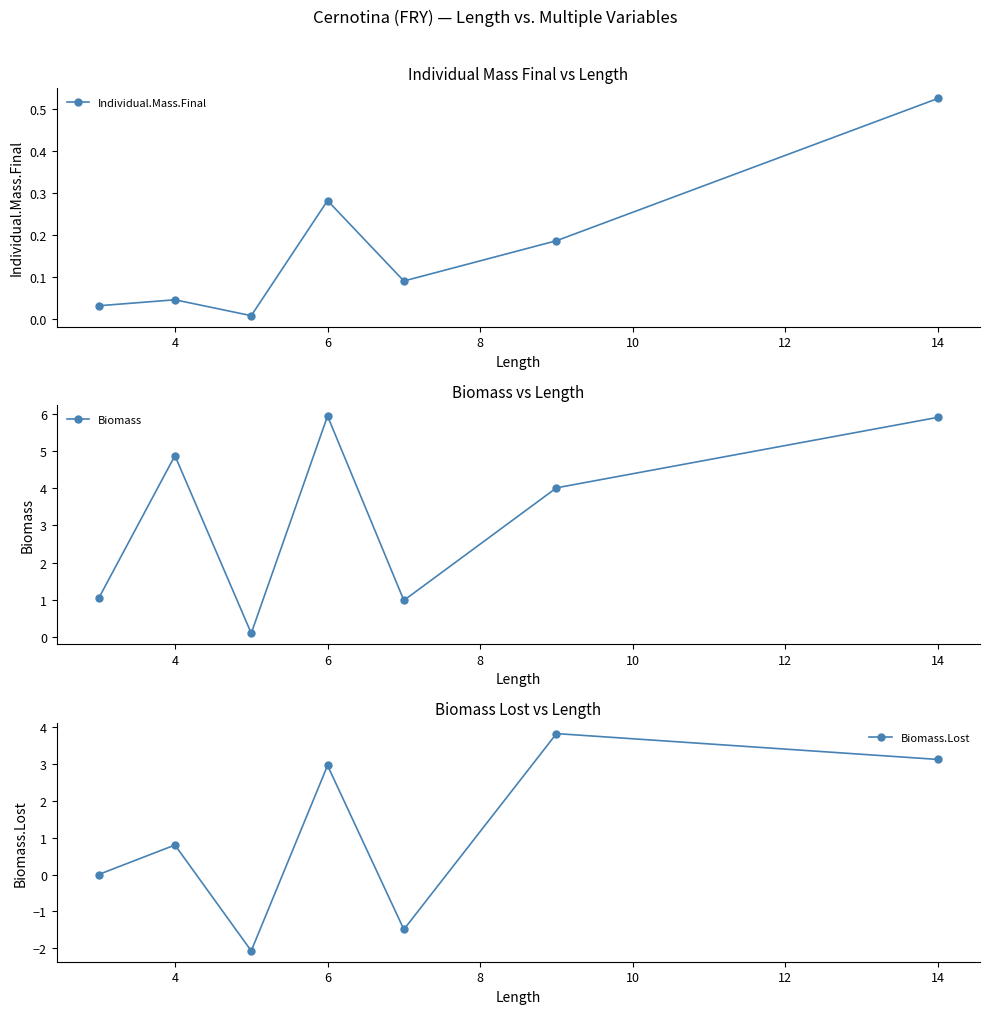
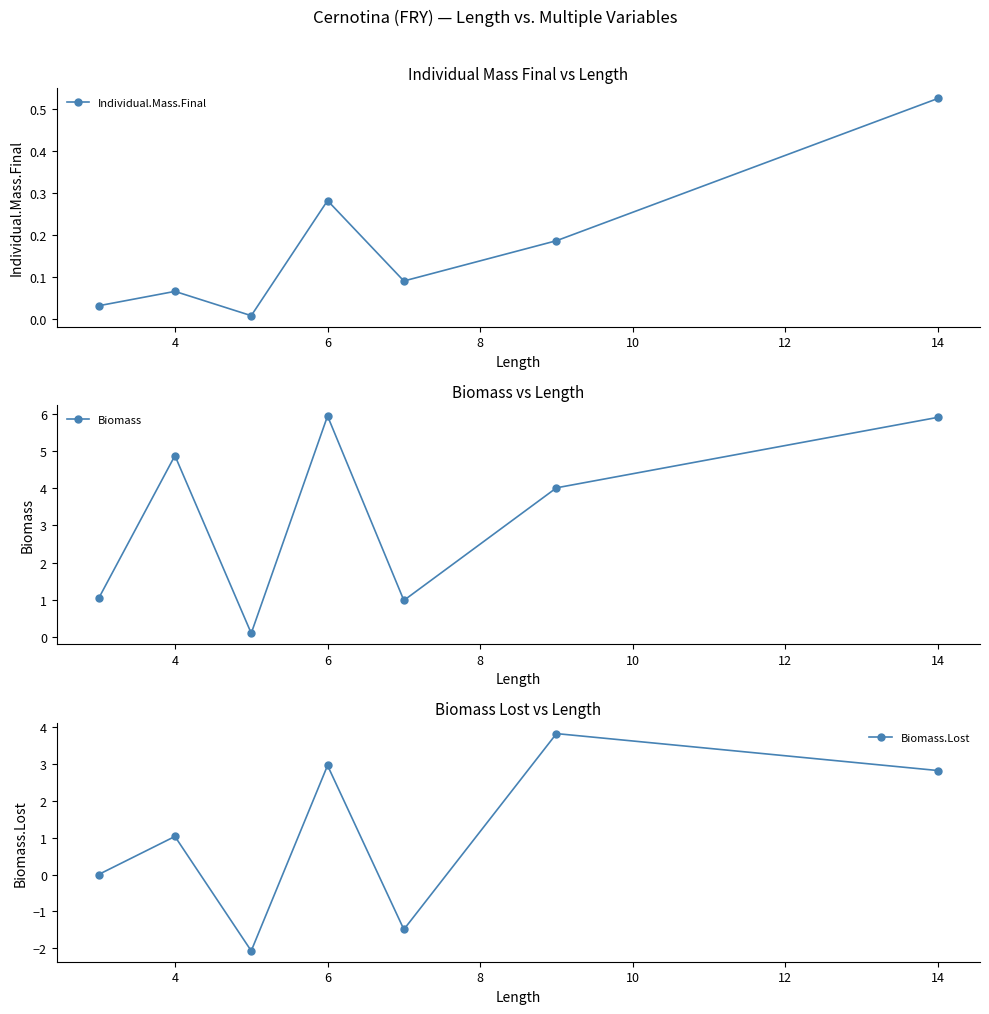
Individual Mass Final vs Length, 4: 0.05 -> 0.07
Biomass Lost vs Length, 4: 0.8 -> 1.0
Biomass Lost vs Length, 14: 3.1 -> 2.8
